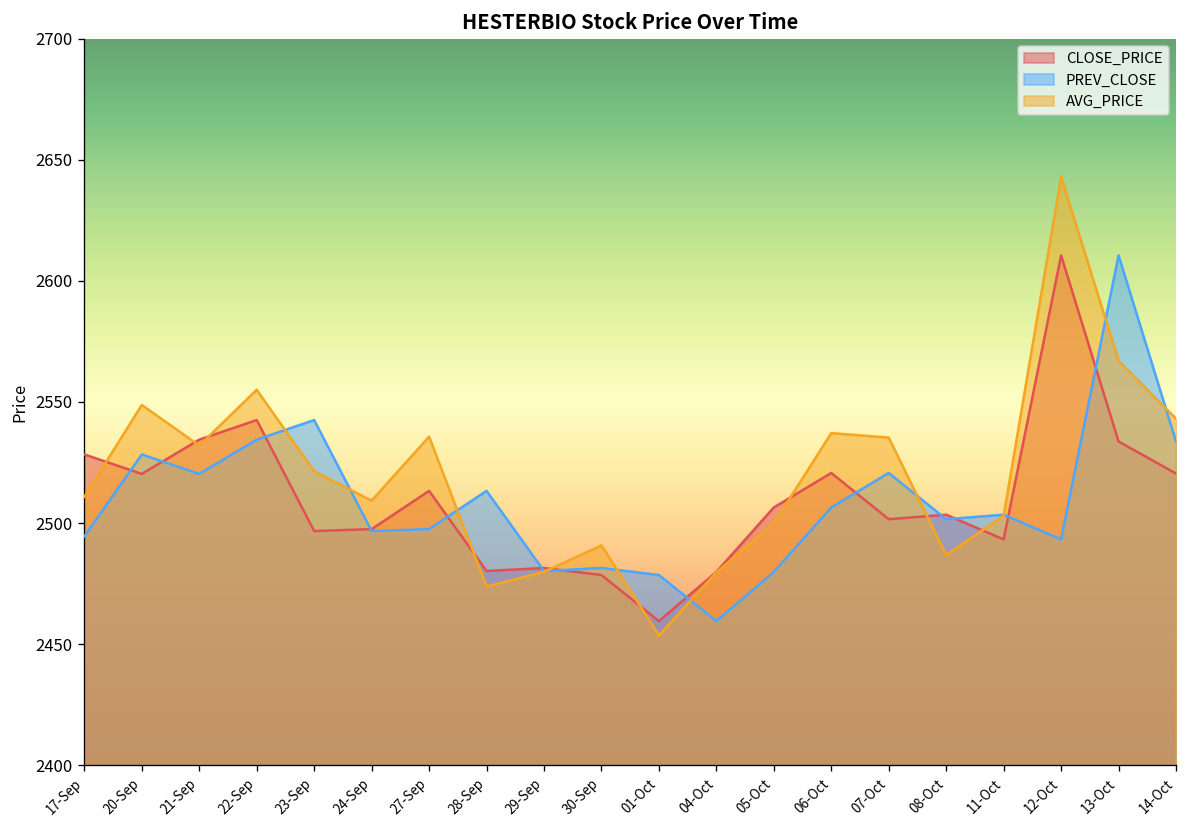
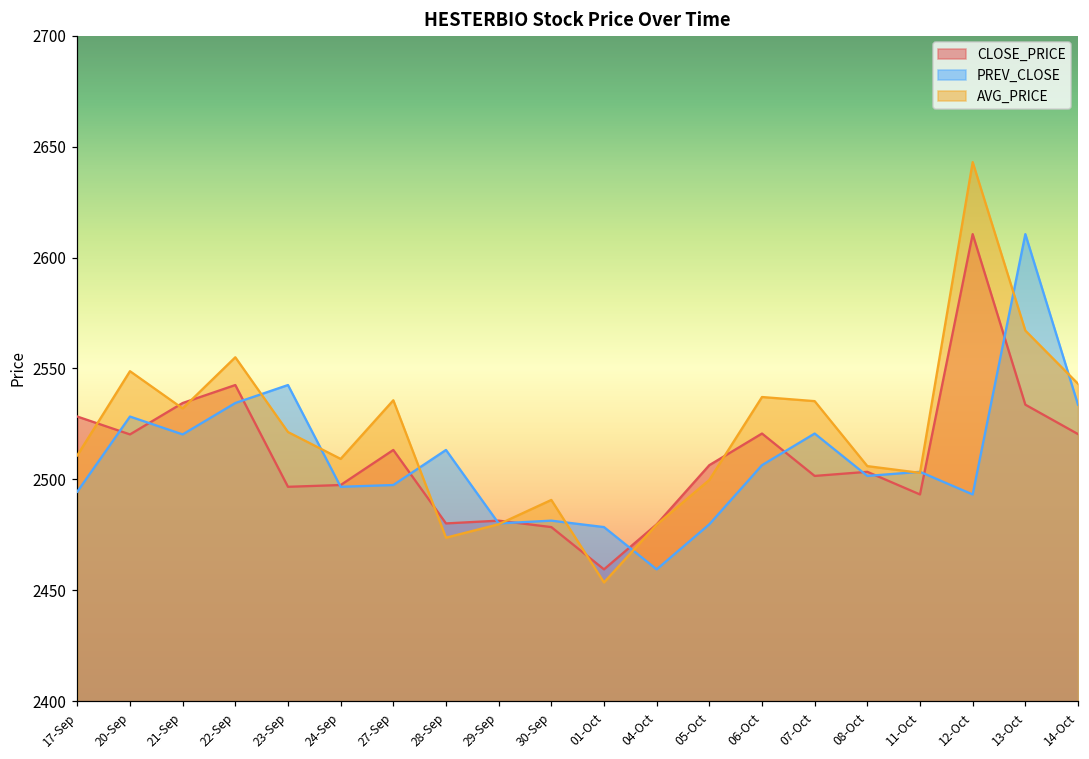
AVG_PRICE, 08-Oct: 2487 -> 2506
